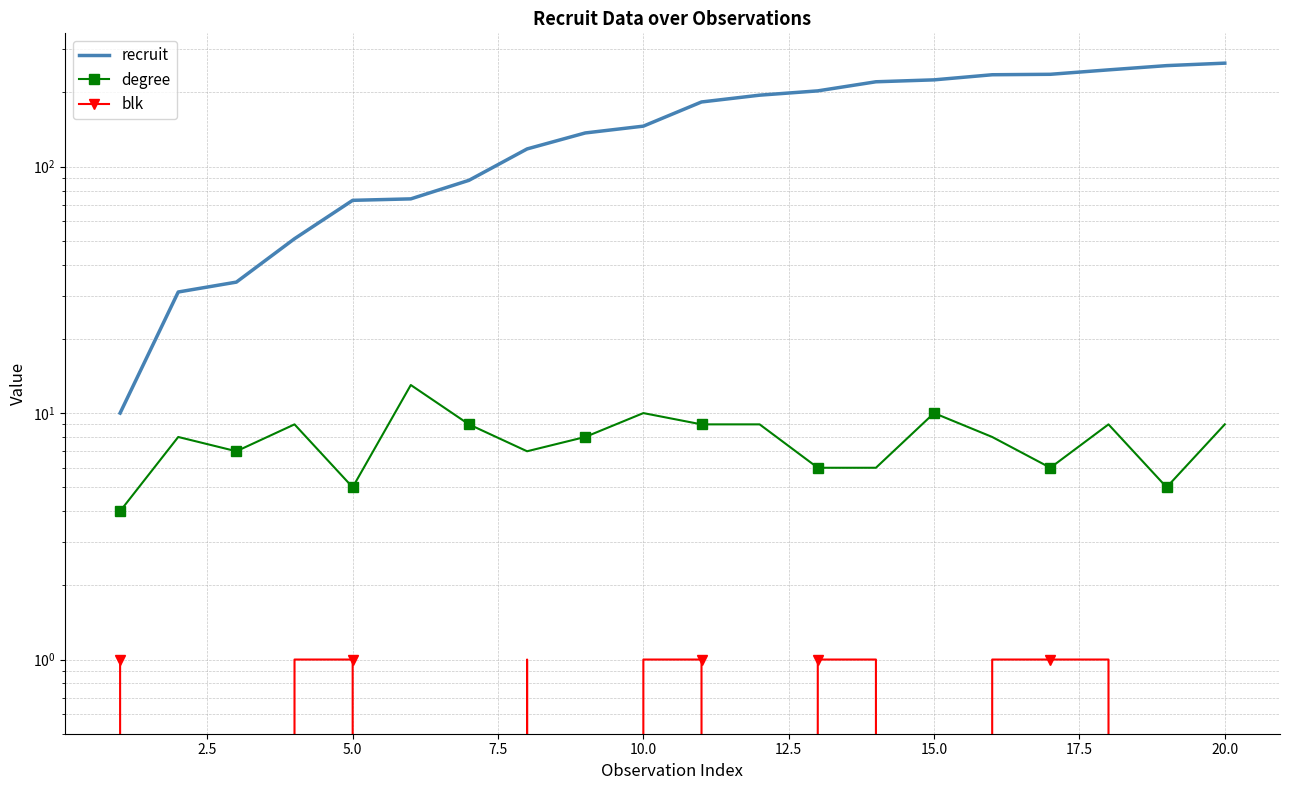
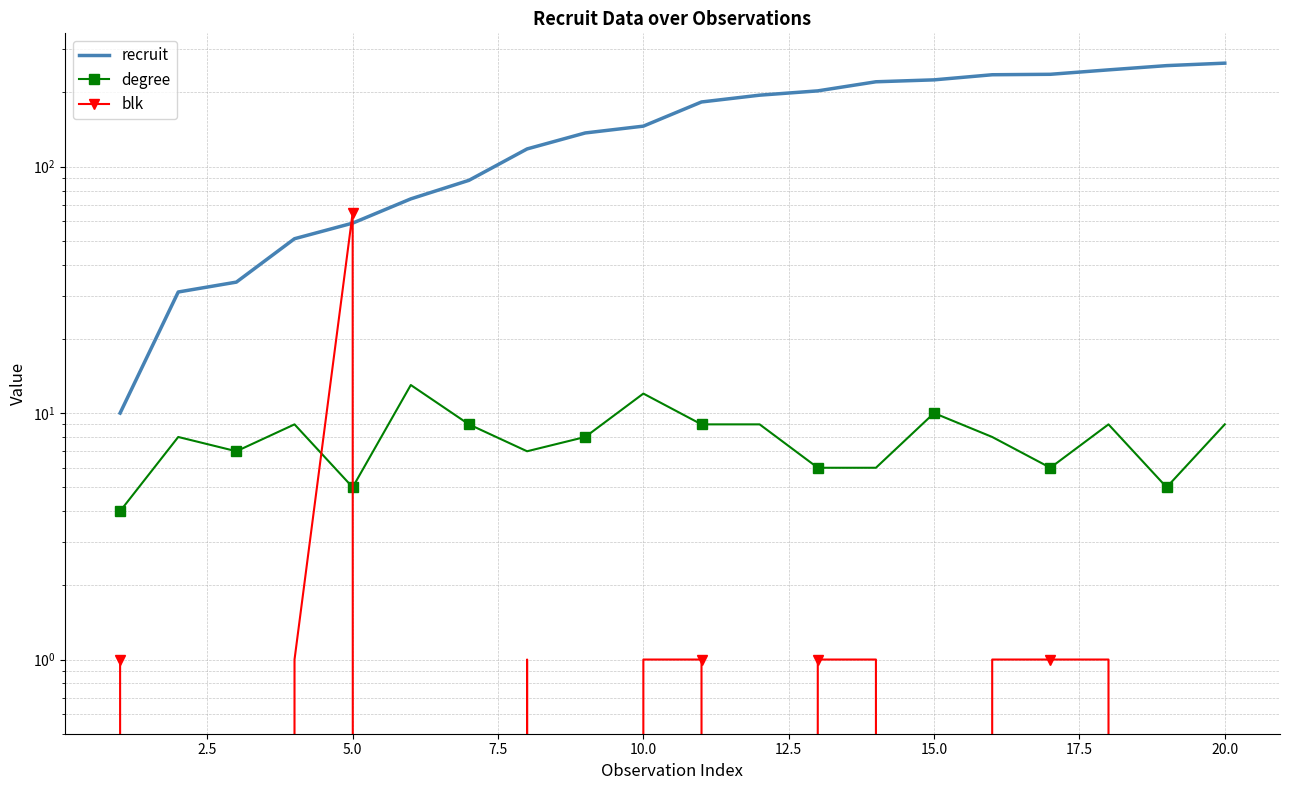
recruit, 5.0: 73 -> 59
blk, 5.0: 1 -> 65
degree, 10.0: 10 -> 12
